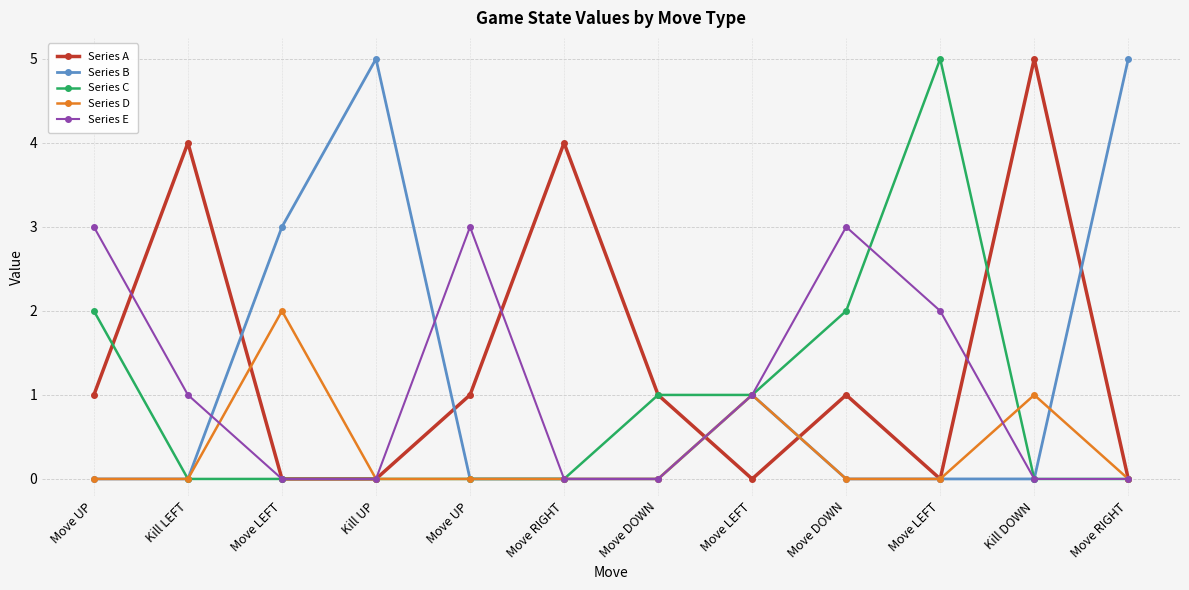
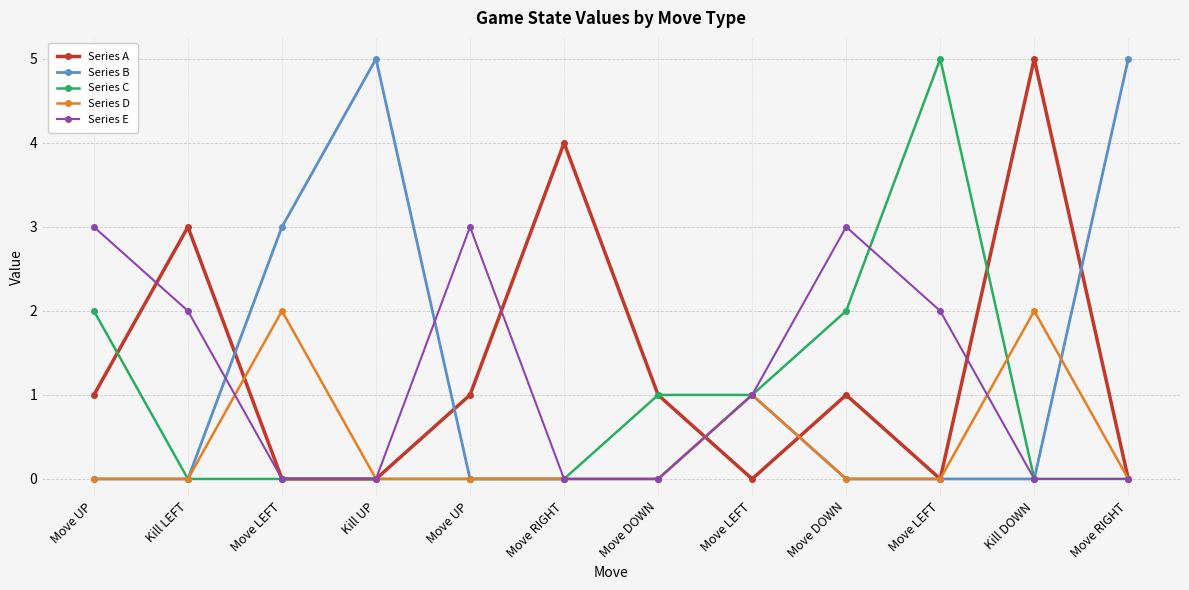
Series A, Kill LEFT: 4 -> 3
Series E, Kill LEFT: 1 -> 2
Series D, Kill DOWN: 1 -> 2
